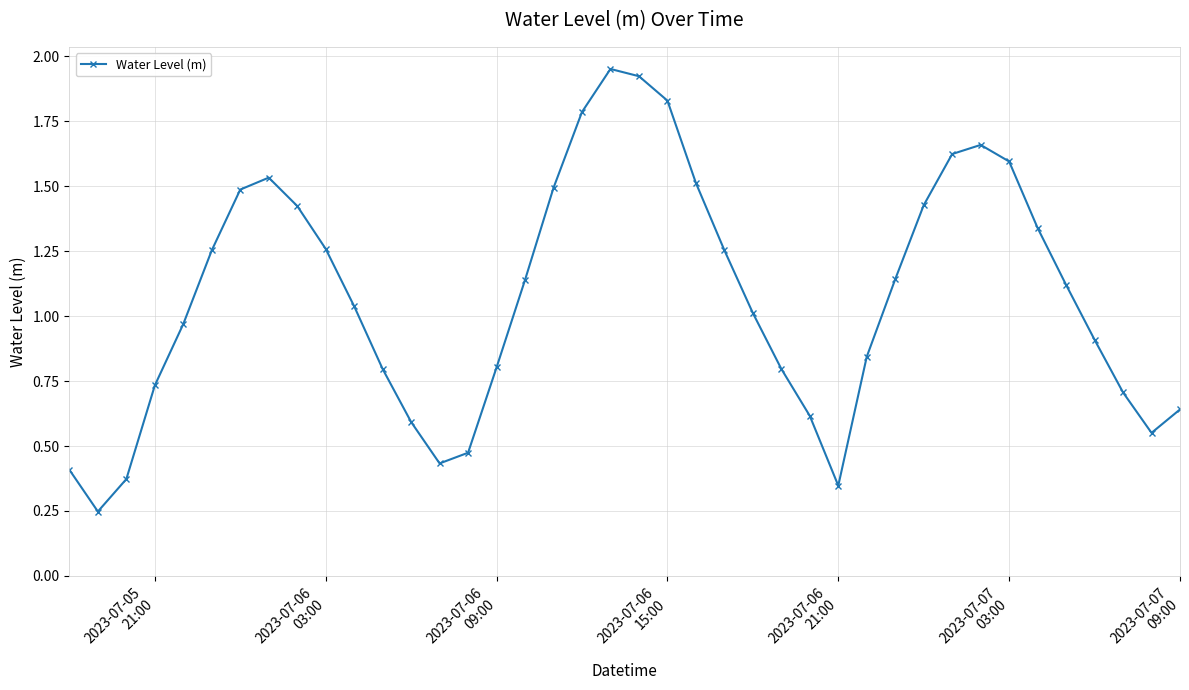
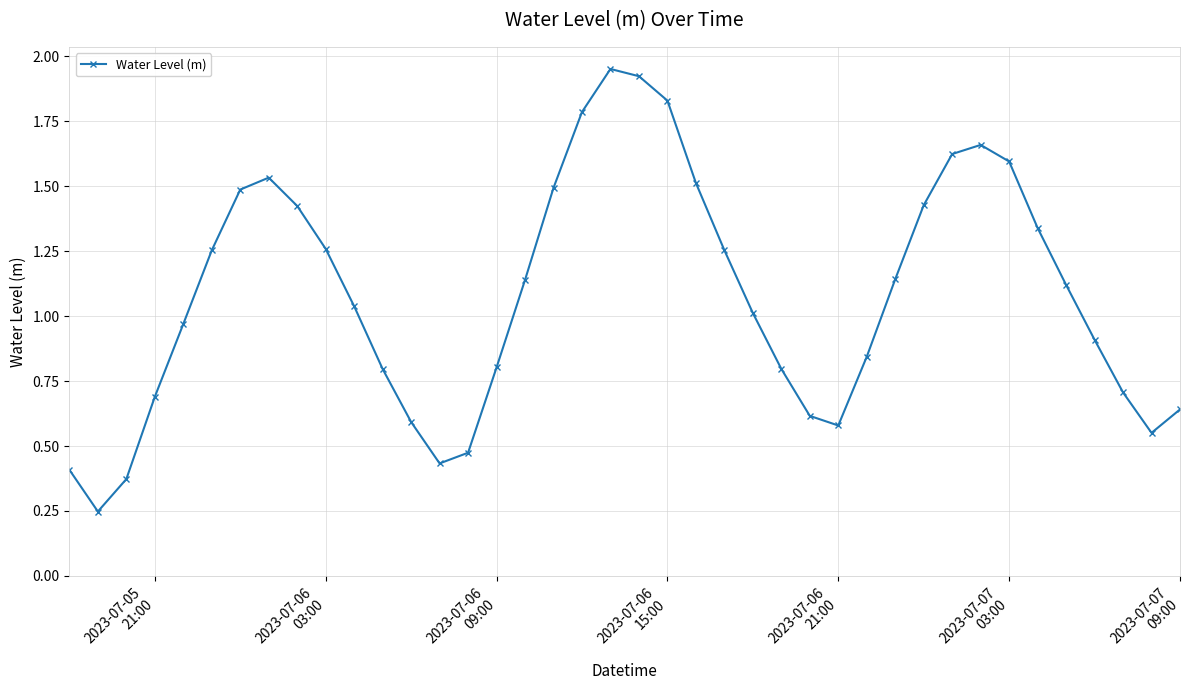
2023-07-05 21:00: 0.73 -> 0.69
2023-07-06 21:00: 0.35 -> 0.58
